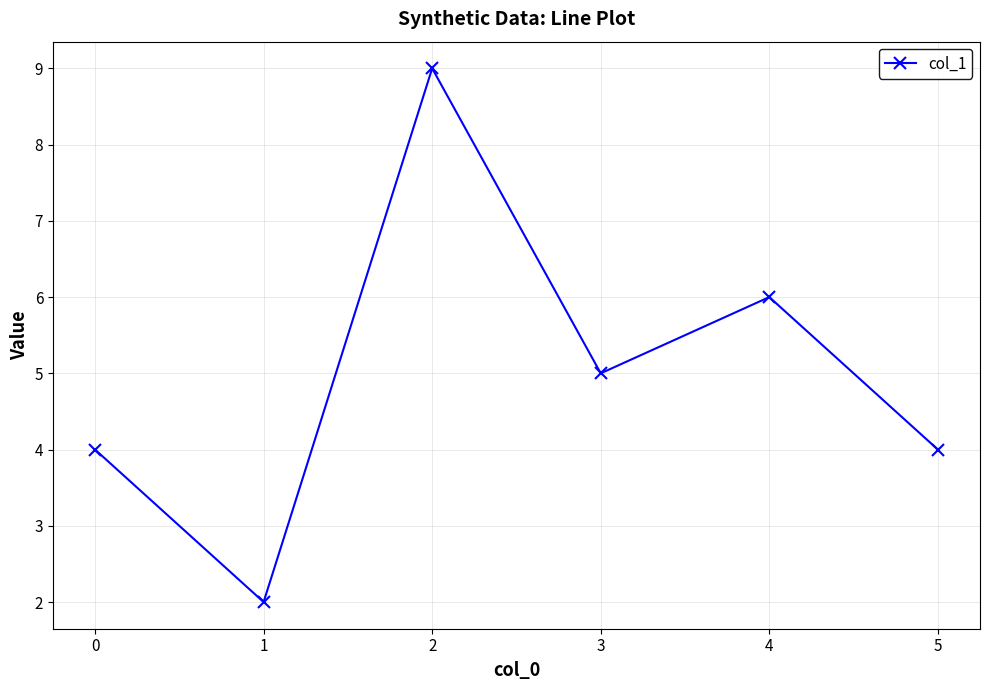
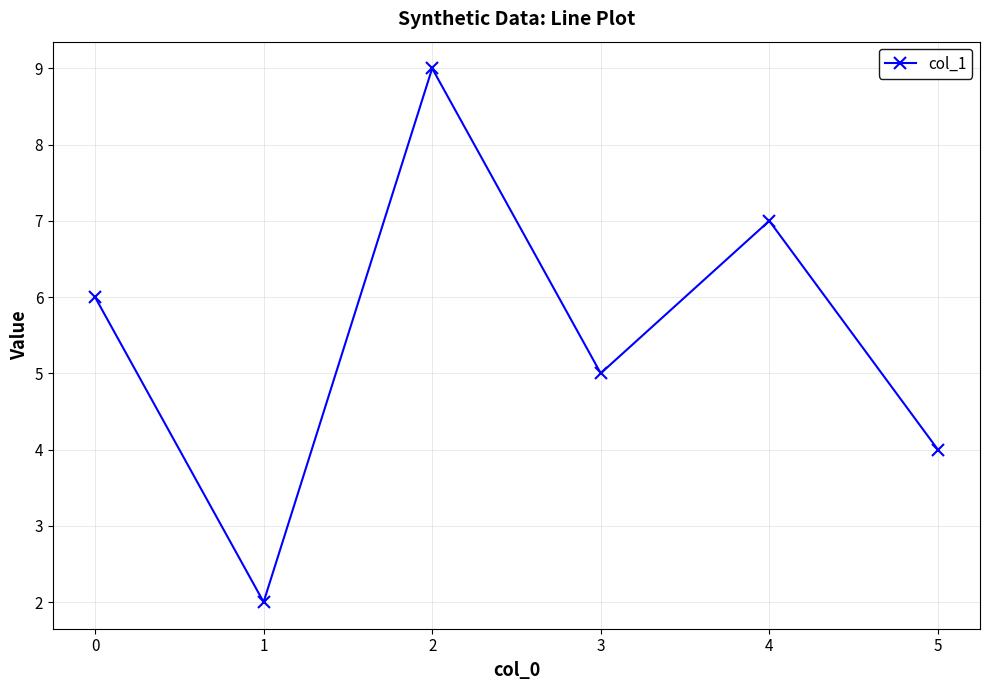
0: 4 -> 6
4: 6 -> 7
